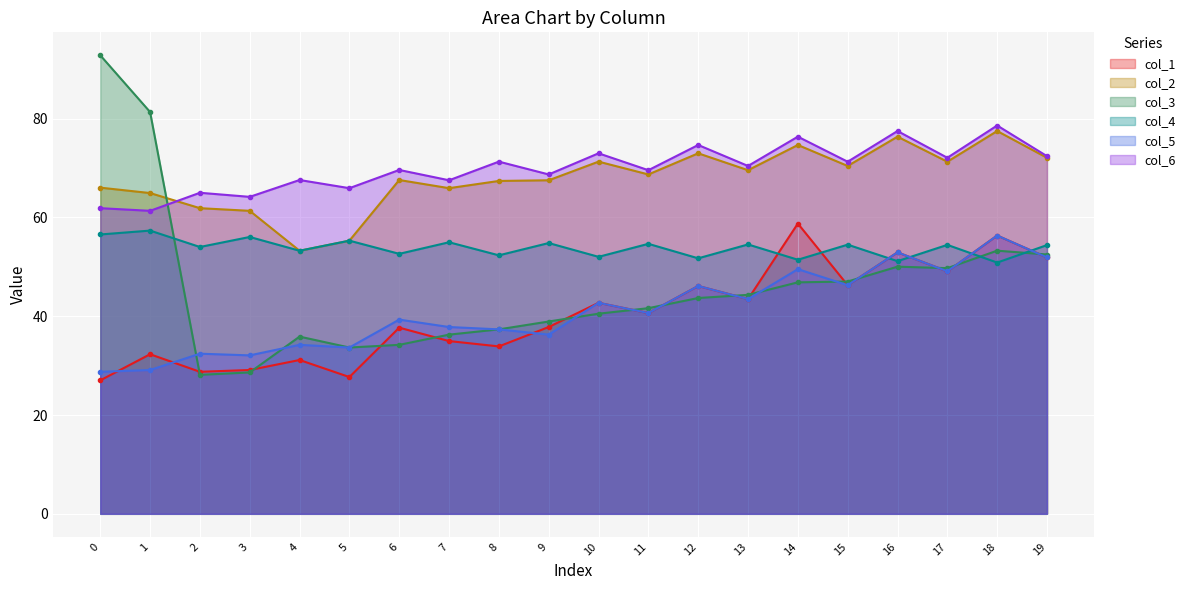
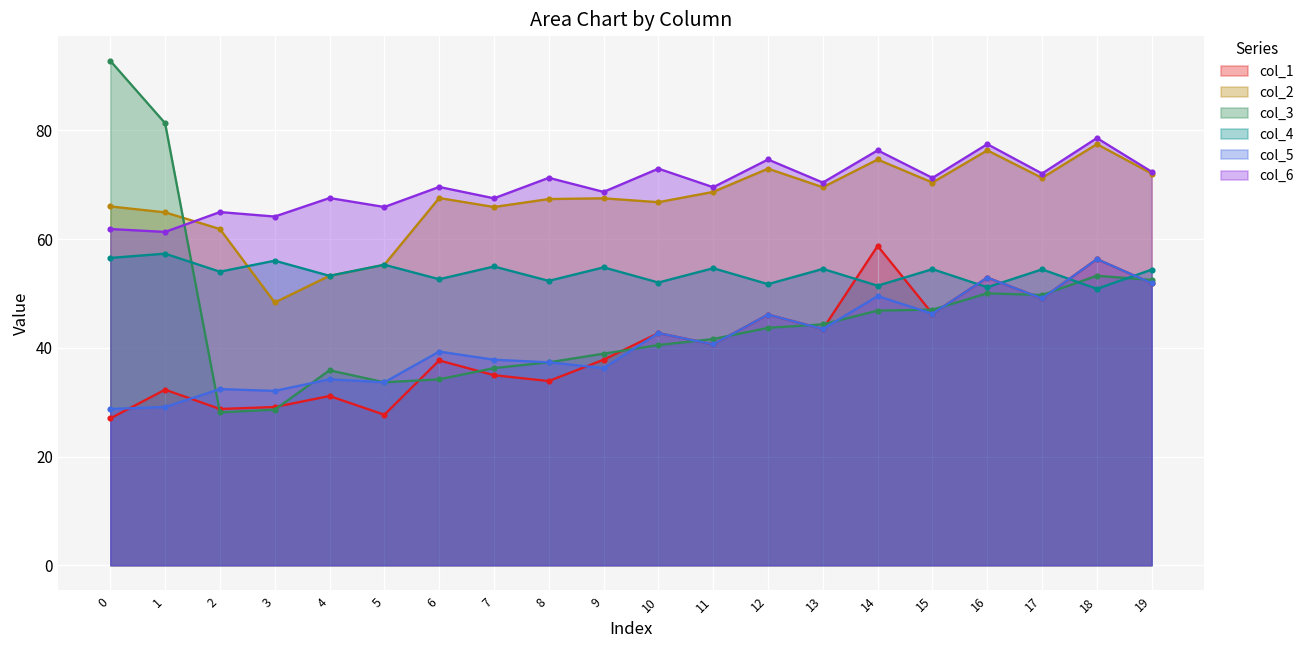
col_2, 3: 61 -> 48
col_2, 10: 71 -> 67
